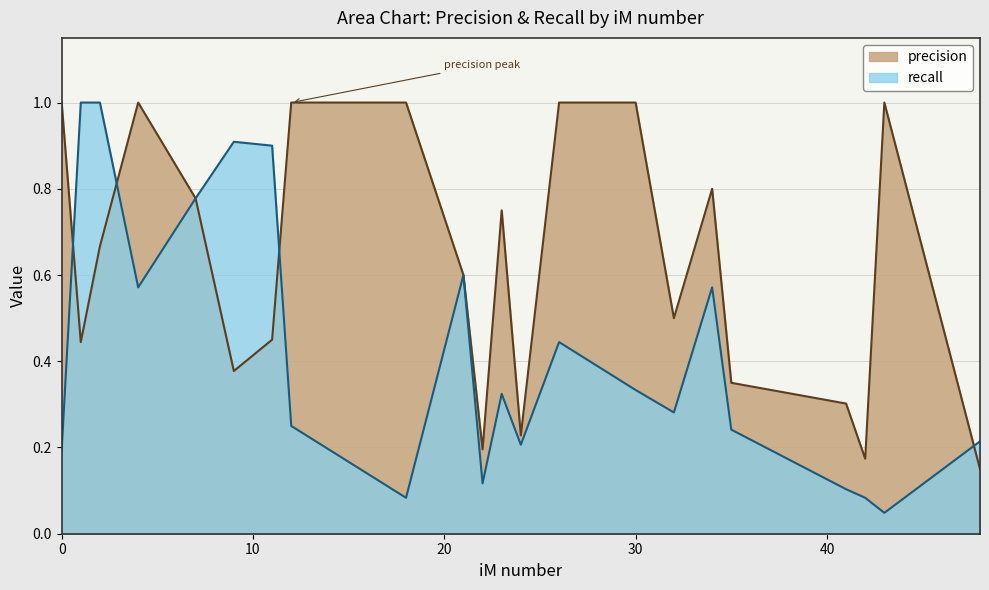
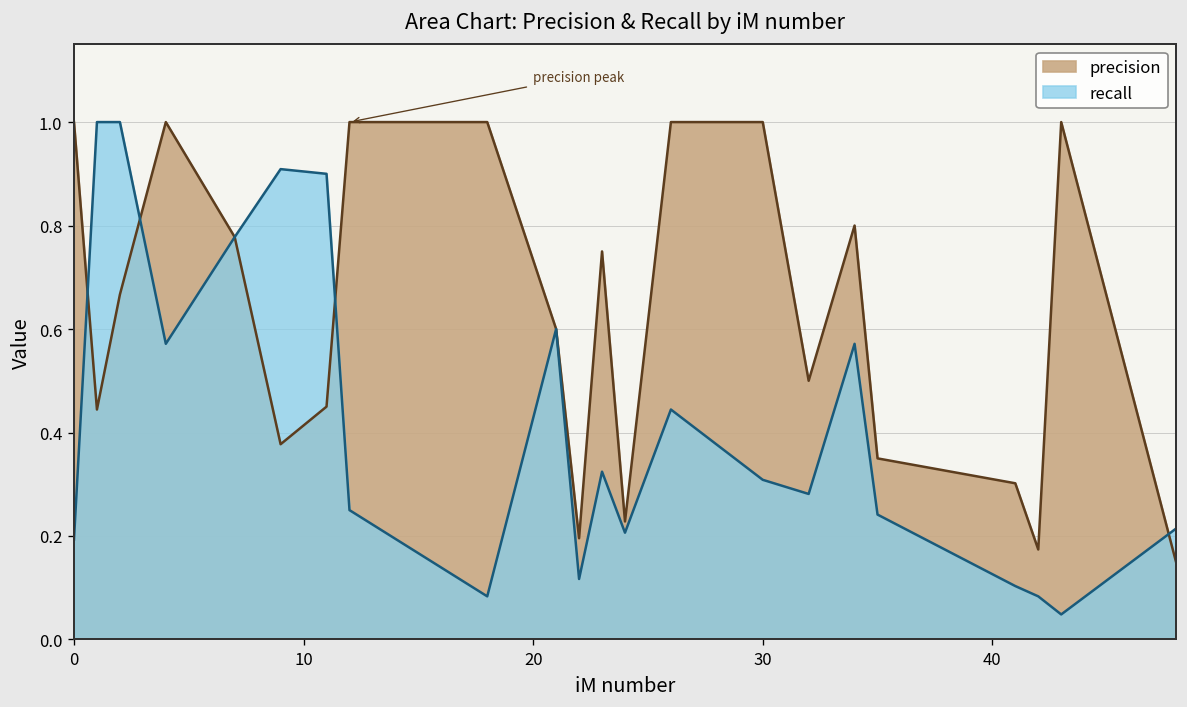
recall, 30: 0.33 -> 0.31
